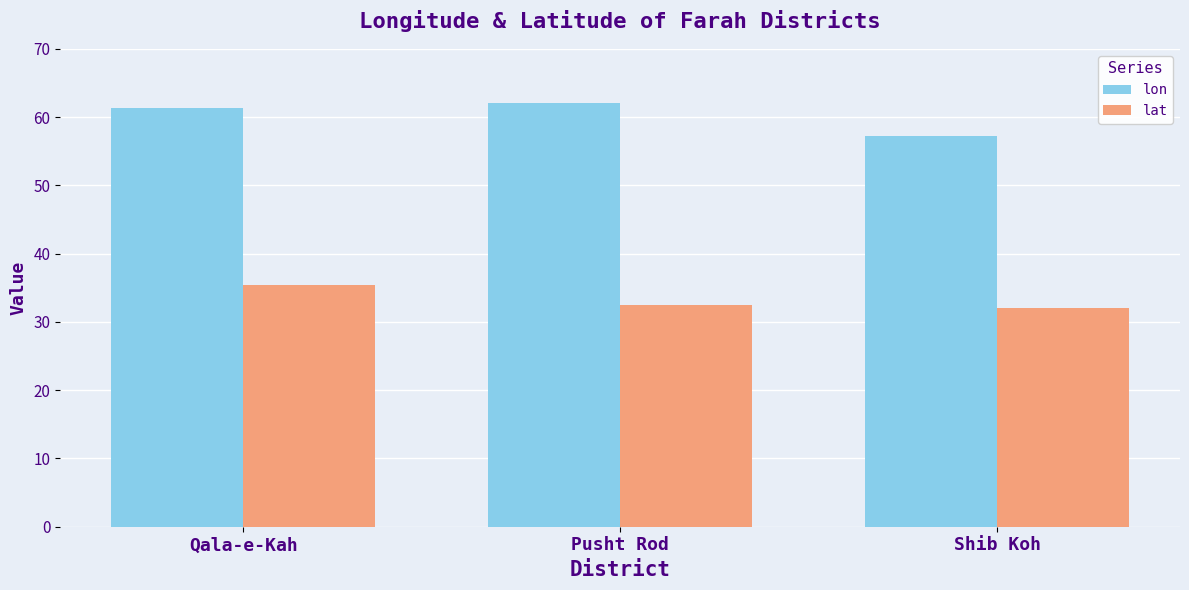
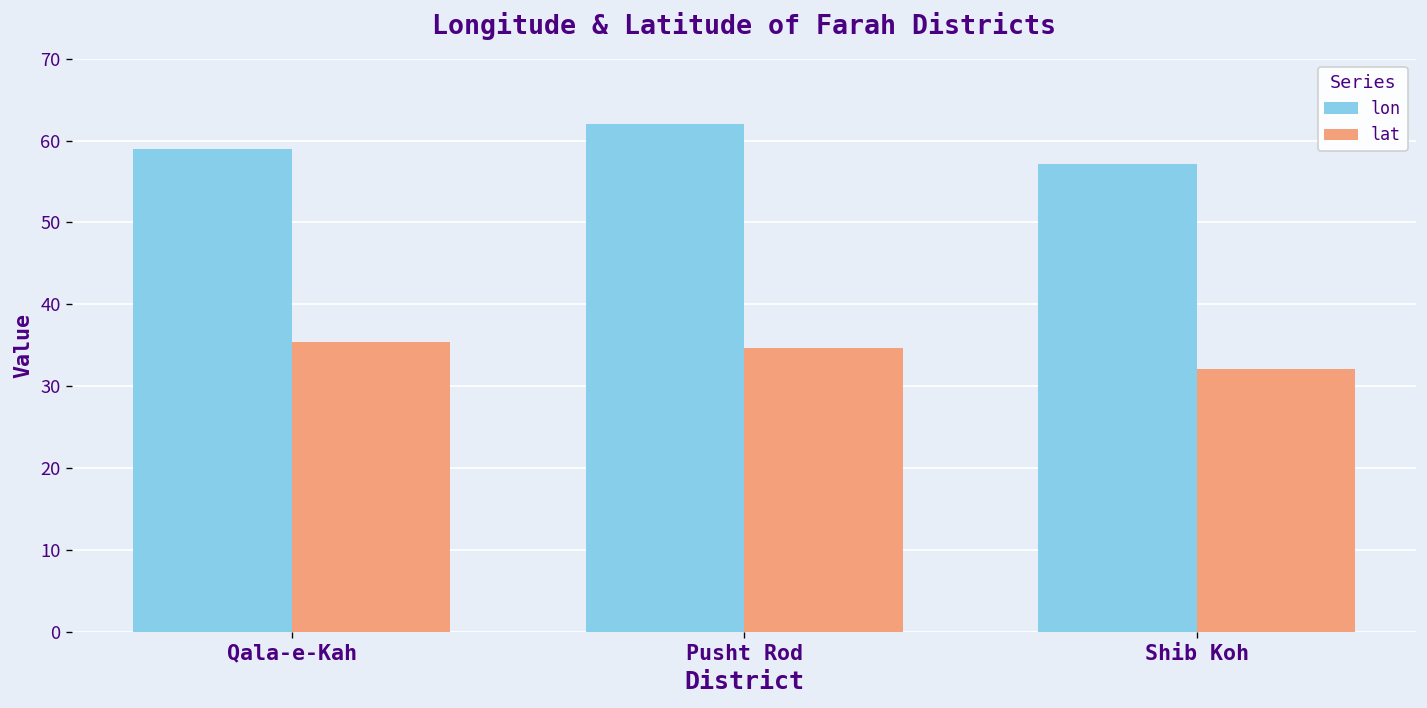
lon, Qala-e-Kah: 61 -> 59
lat, Pusht Rod: 32 -> 35
